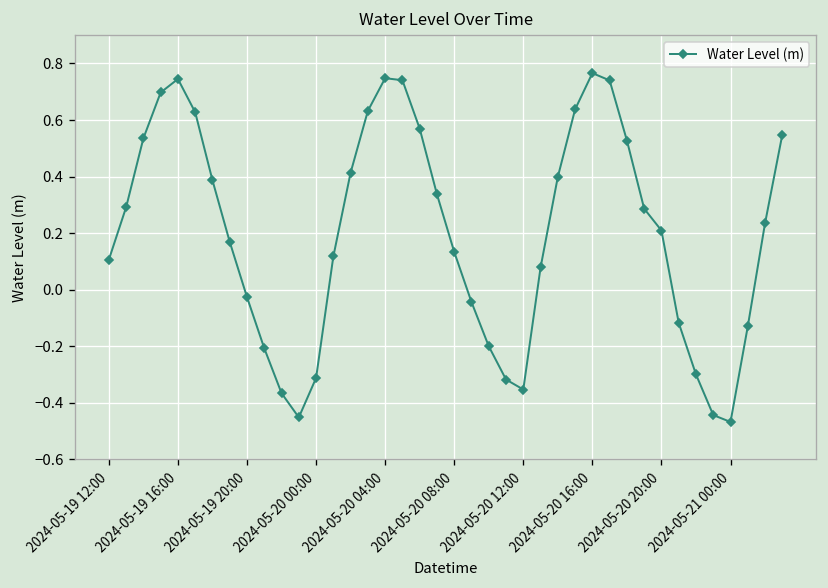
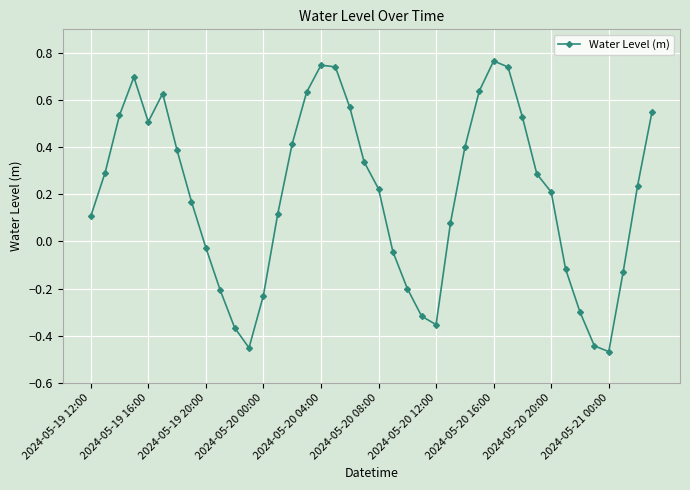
2024-05-19 16:00: 0.75 -> 0.51
2024-05-20 00:00: -0.31 -> -0.23
2024-05-20 08:00: 0.13 -> 0.22
